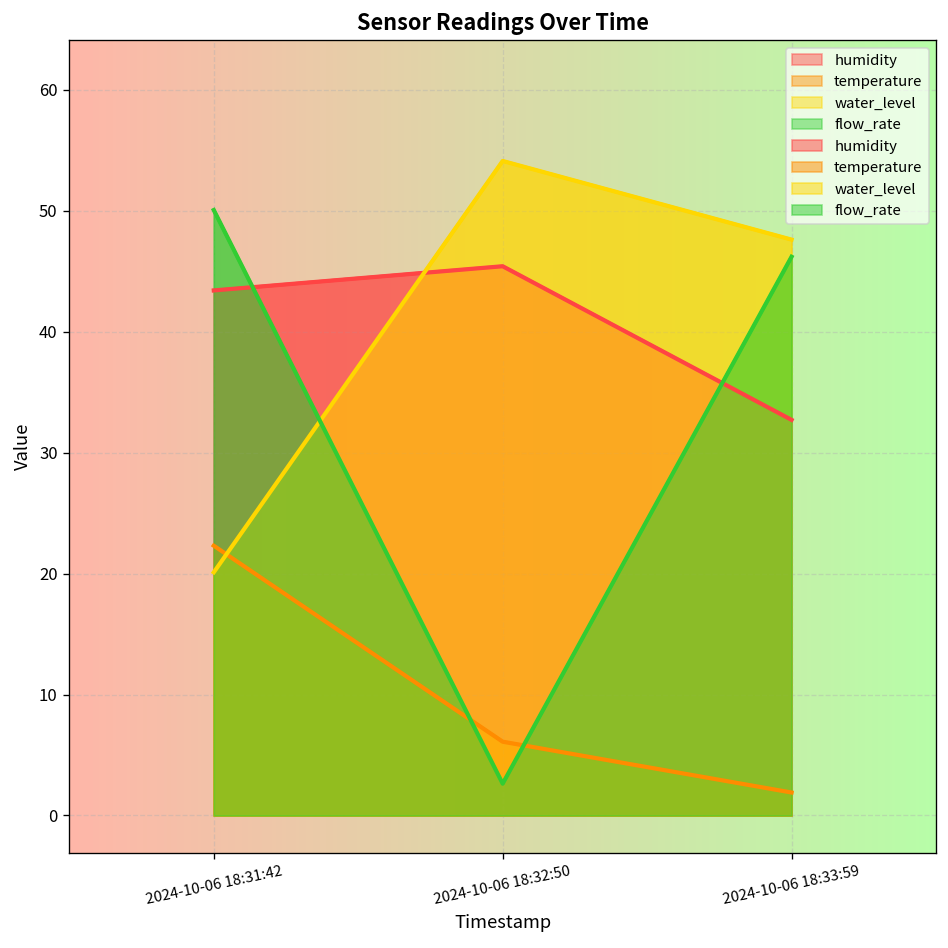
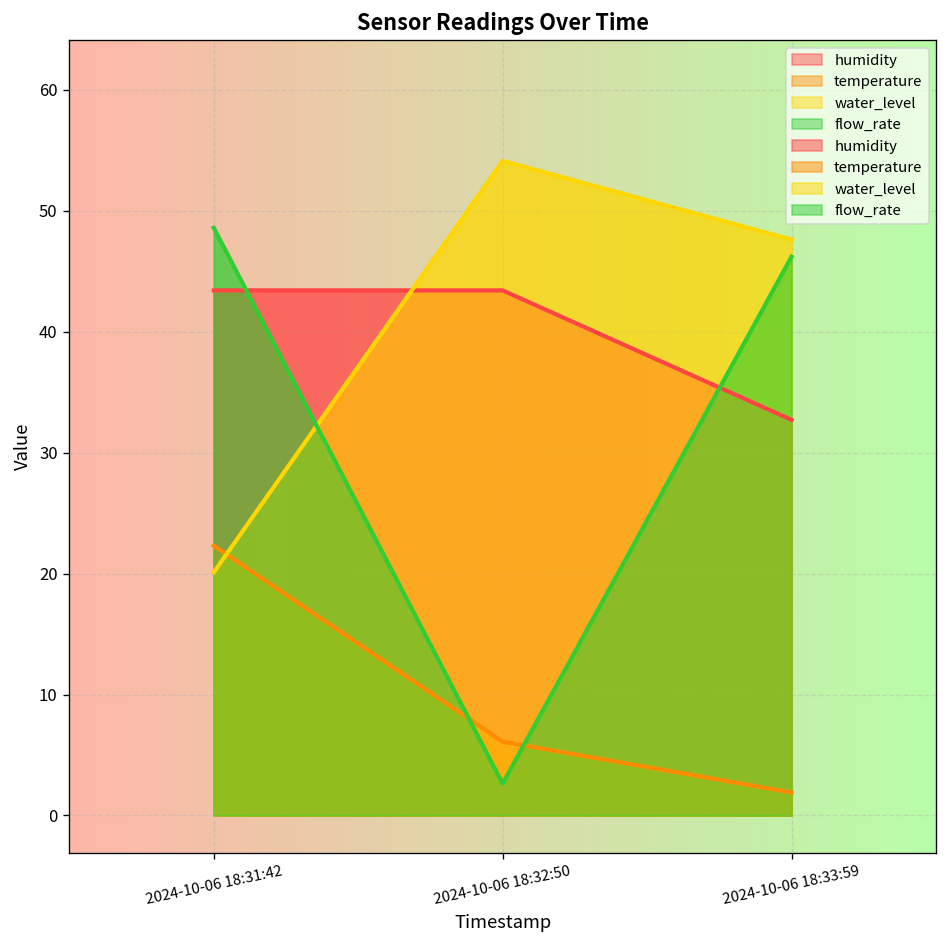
flow_rate, 2024-10-06 18:31:42: 50.0 -> 48.6
humidity, 2024-10-06 18:32:50: 45.4 -> 43.4
